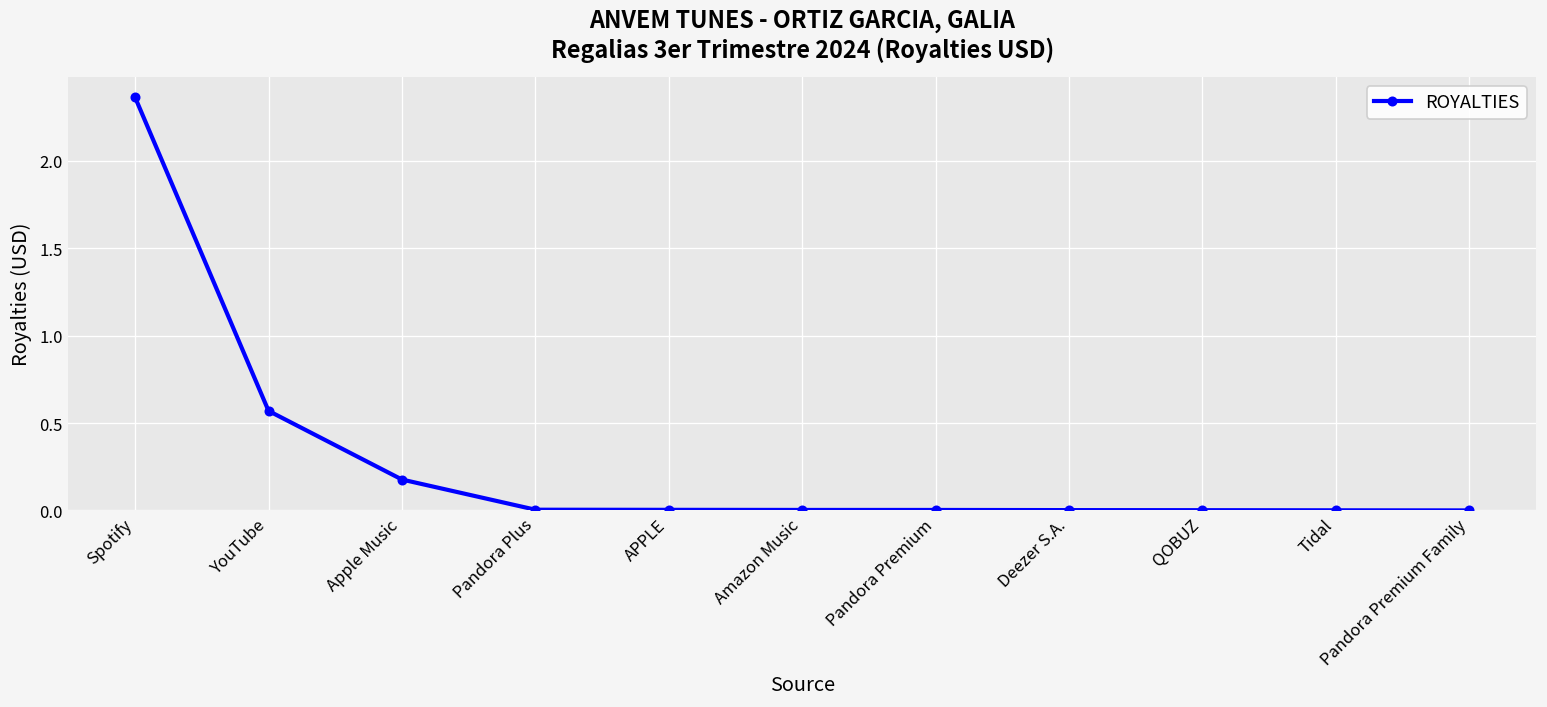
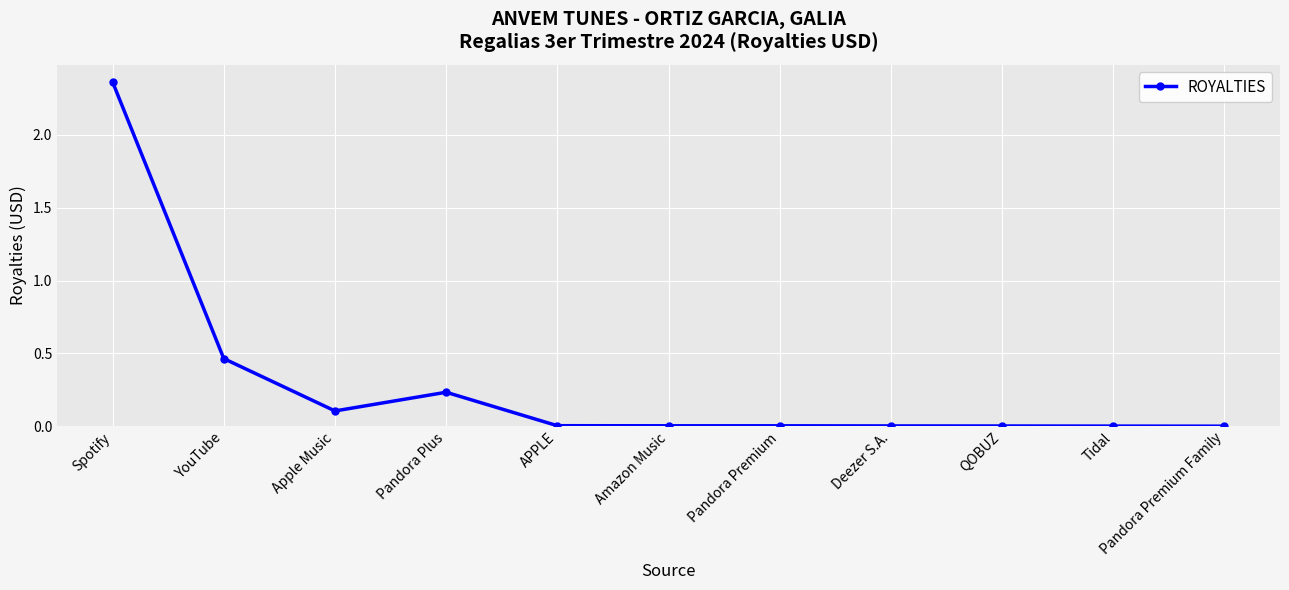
YouTube: 0.57 -> 0.46
Apple Music: 0.18 -> 0.10
Pandora Plus: 0.00 -> 0.23
